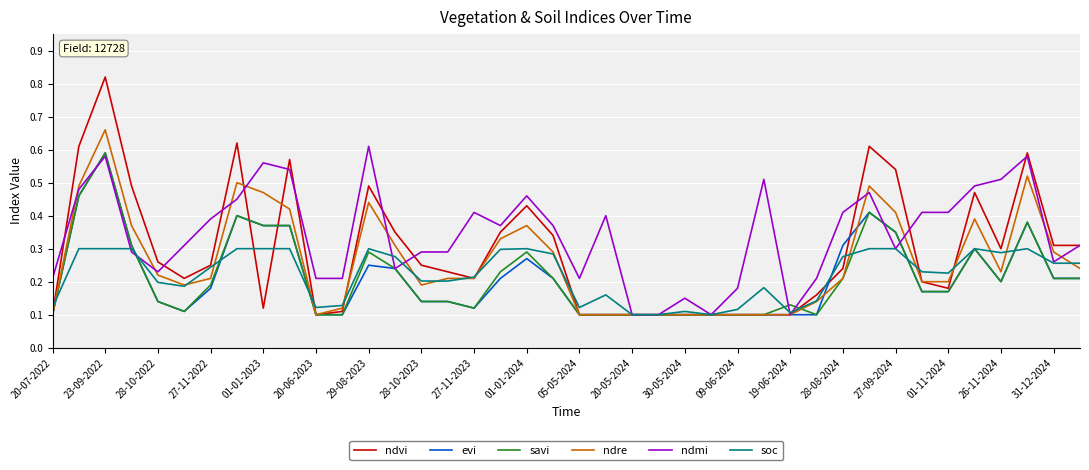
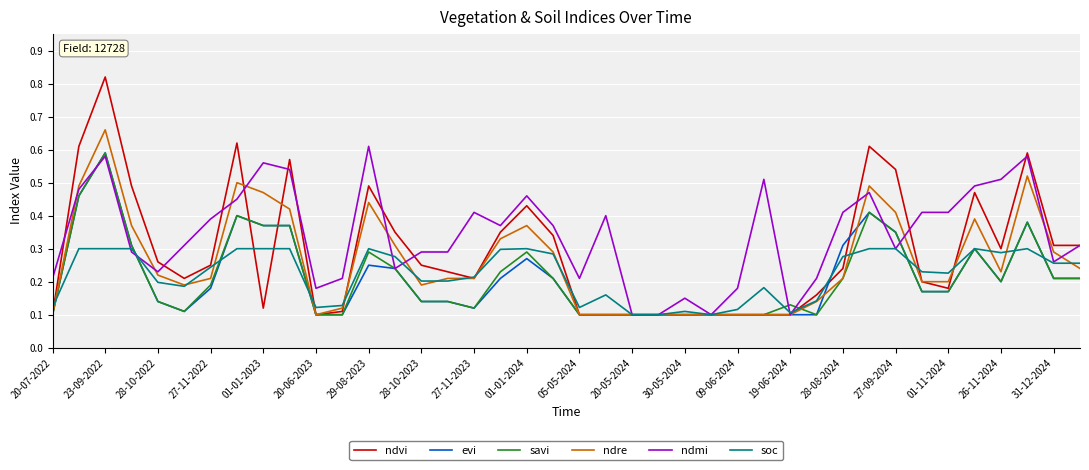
ndmi, 20-06-2023: 0.21 -> 0.18
